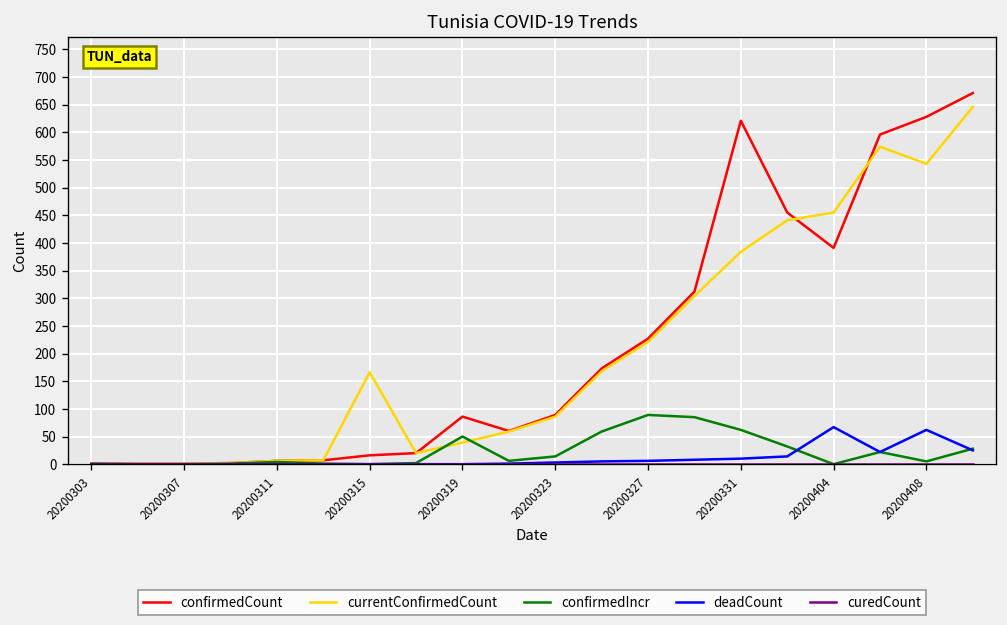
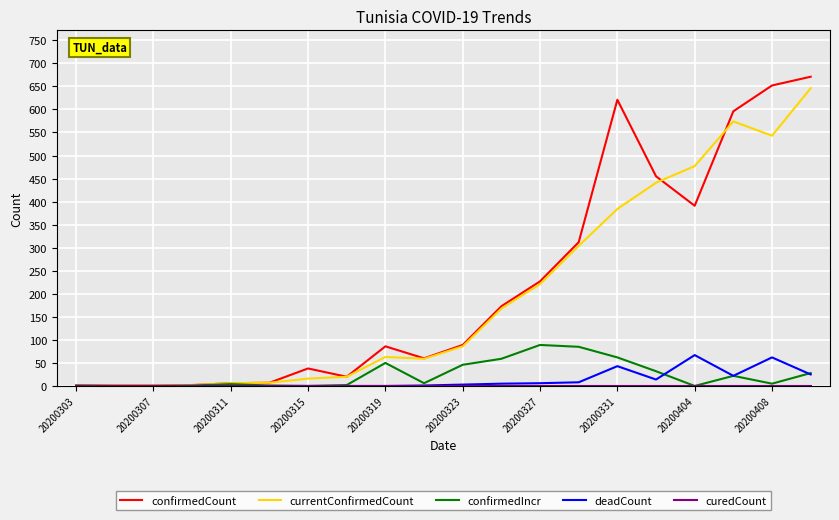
confirmedCount, 20200315: 20 -> 40
currentConfirmedCount, 20200315: 170 -> 20
currentConfirmedCount, 20200319: 40 -> 60
confirmedIncr, 20200323: 10 -> 50
deadCount, 20200331: 10 -> 40
currentConfirmedCount, 20200404: 460 -> 480
confirmedCount, 20200408: 630 -> 650
